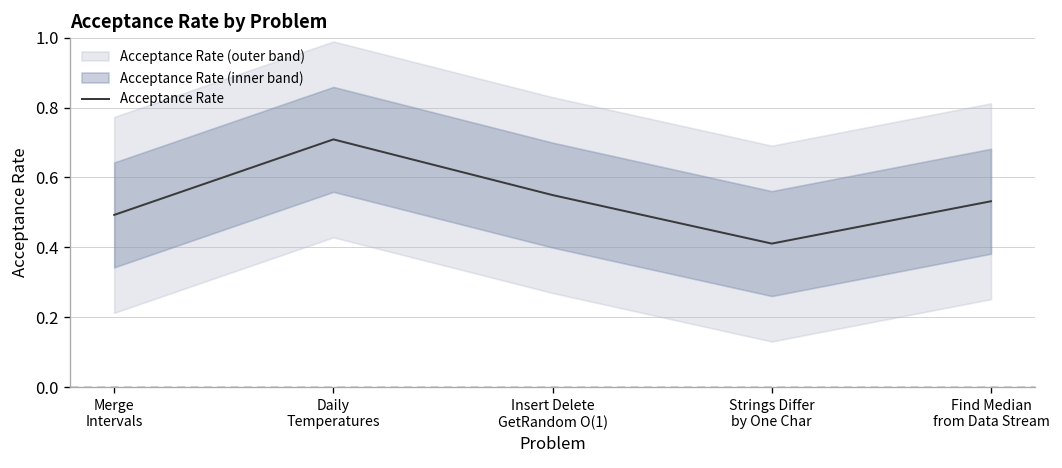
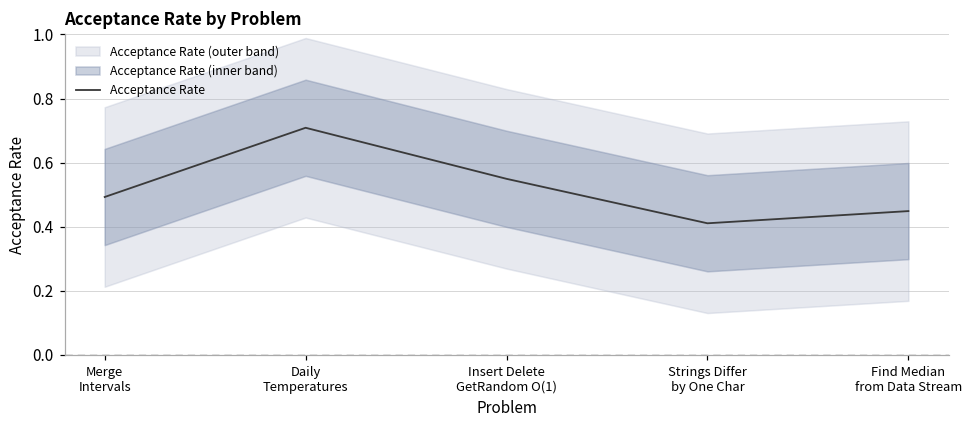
Acceptance Rate, Find Median from Data Stream: 0.53 -> 0.45
